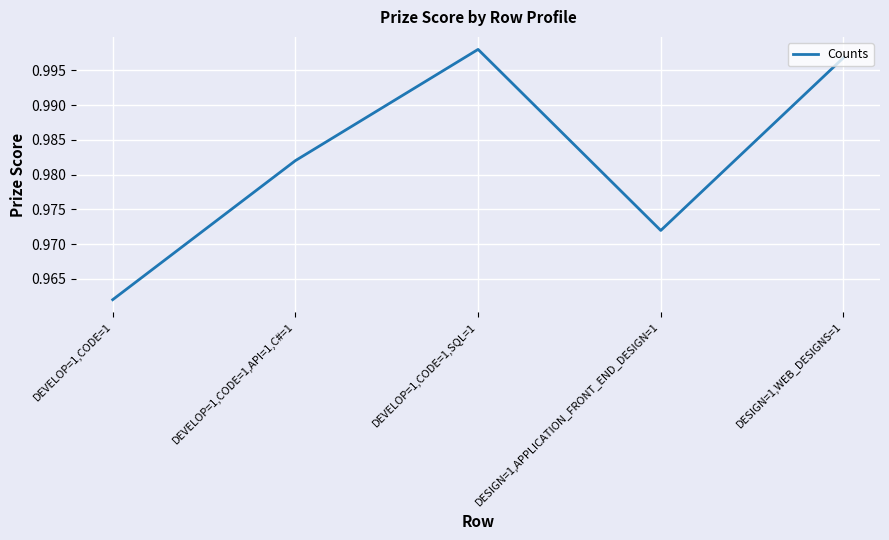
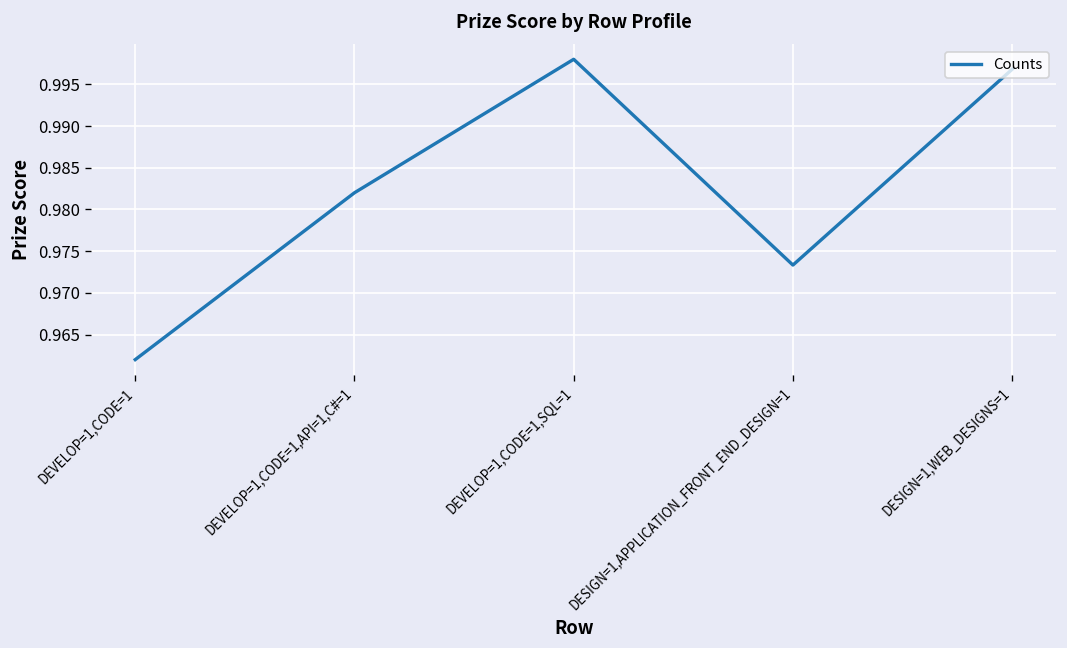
DESIGN=1,APPLICATION_FRONT_END_DESIGN=1: 0.972 -> 0.973
